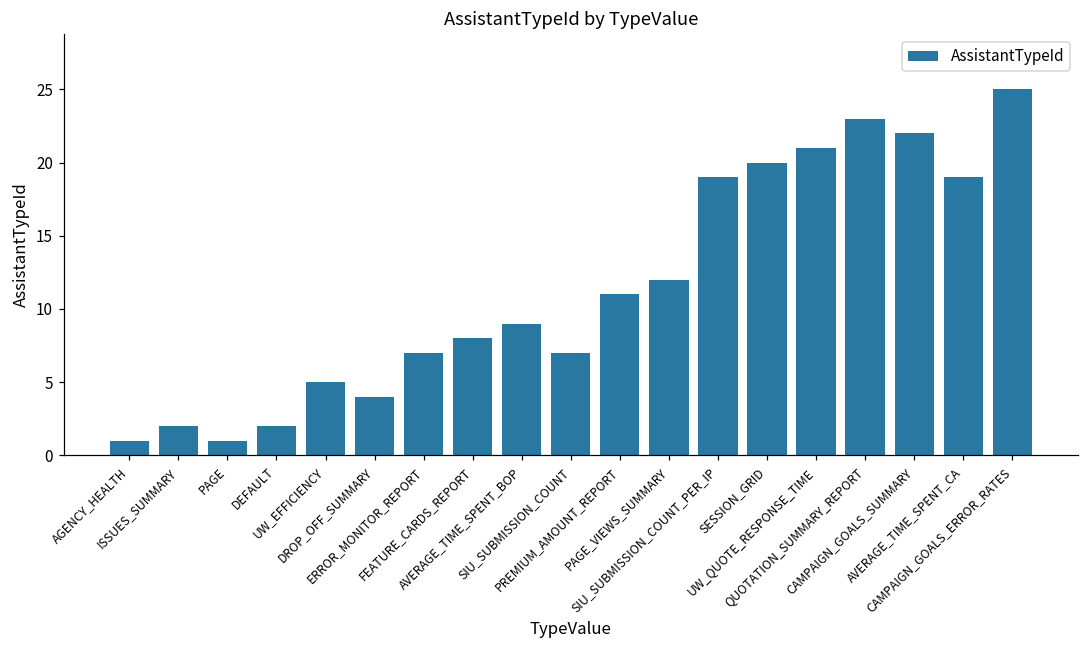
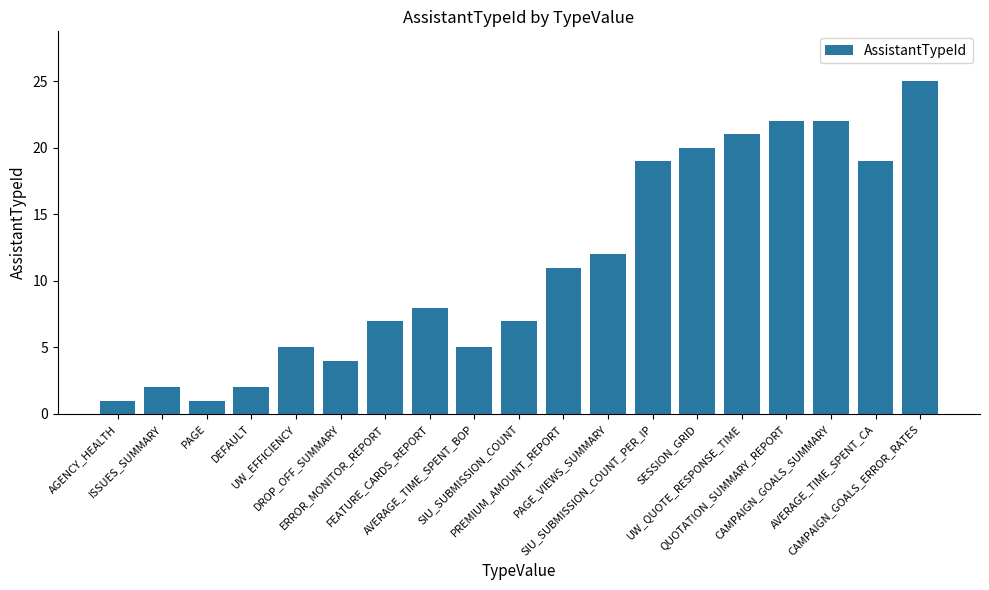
AVERAGE_TIME_SPENT_BOP: 9 -> 5
QUOTATION_SUMMARY_REPORT: 23 -> 22
